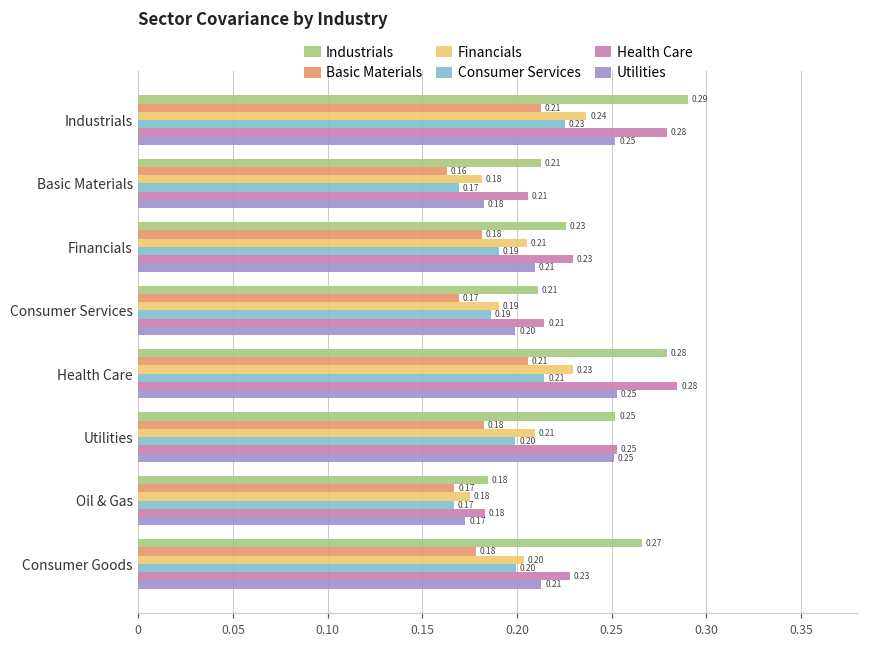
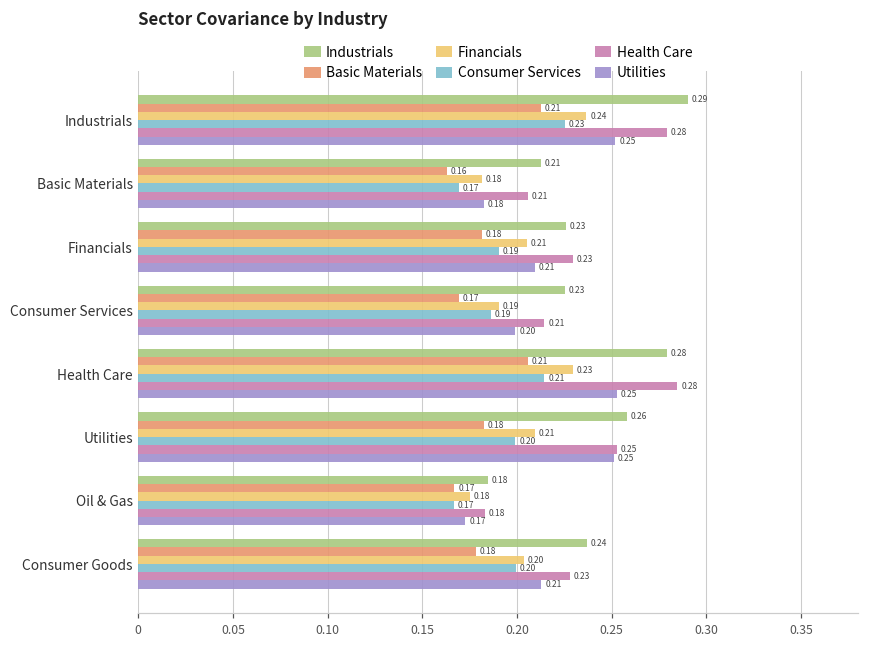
Industrials, Consumer Services: 0.21 -> 0.23
Industrials, Utilities: 0.25 -> 0.26
Industrials, Consumer Goods: 0.27 -> 0.24
